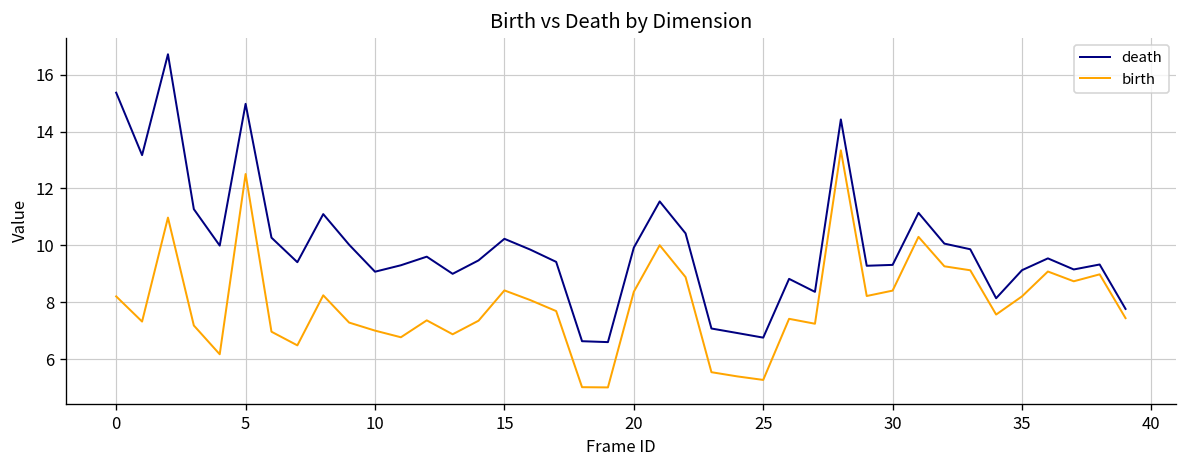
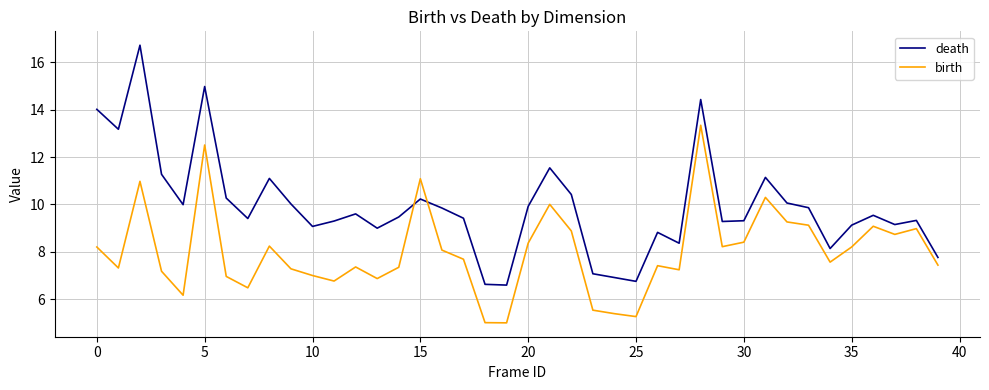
death, 0: 15.4 -> 14.0
birth, 15: 8.4 -> 11.1
